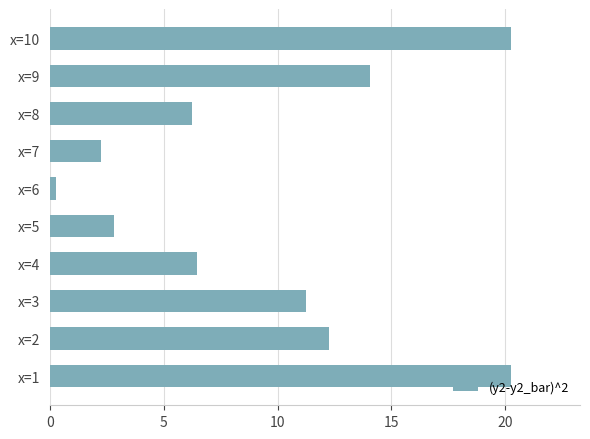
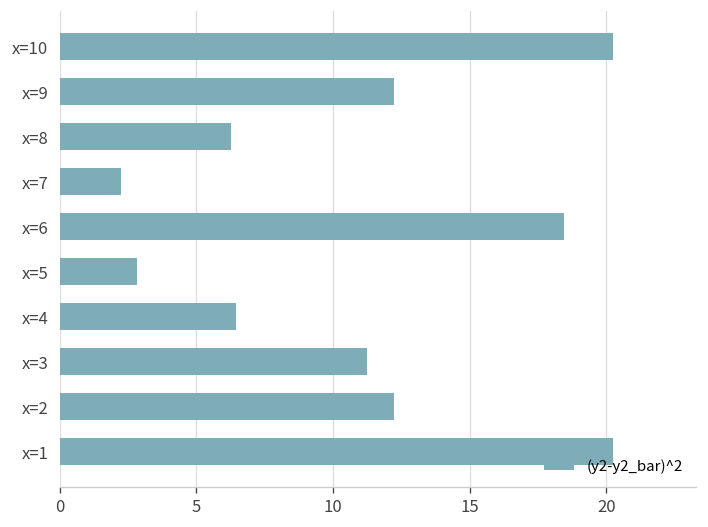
x=9: 14.1 -> 12.3
x=6: 0.3 -> 18.5
